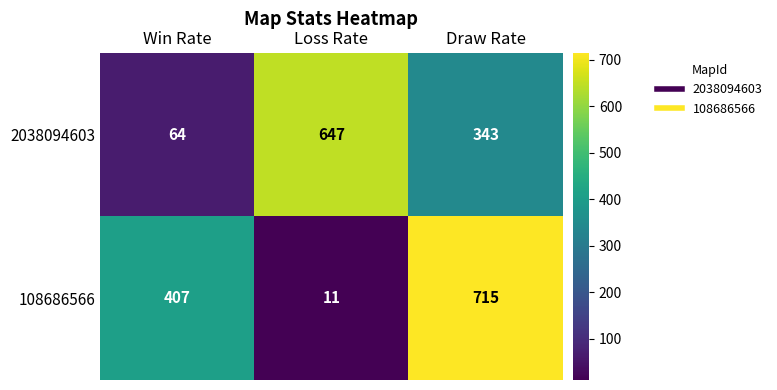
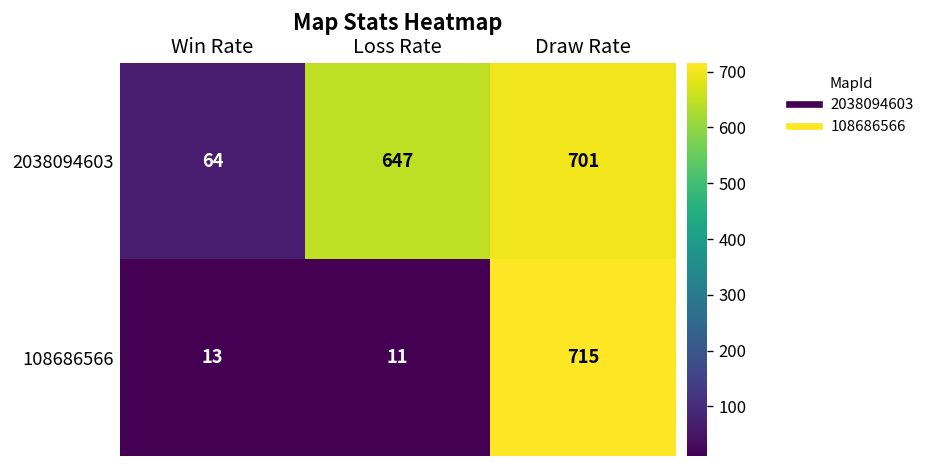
2038094603, Draw Rate: 343 -> 701
108686566, Win Rate: 407 -> 13
